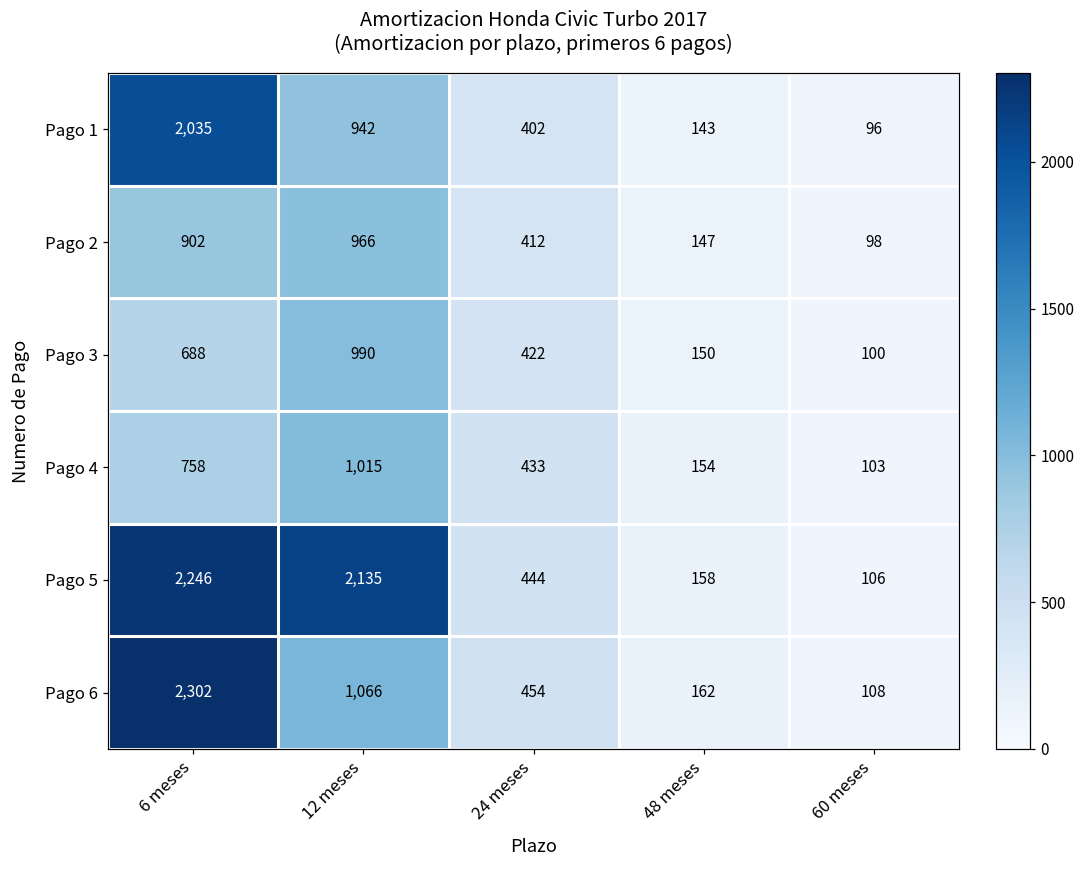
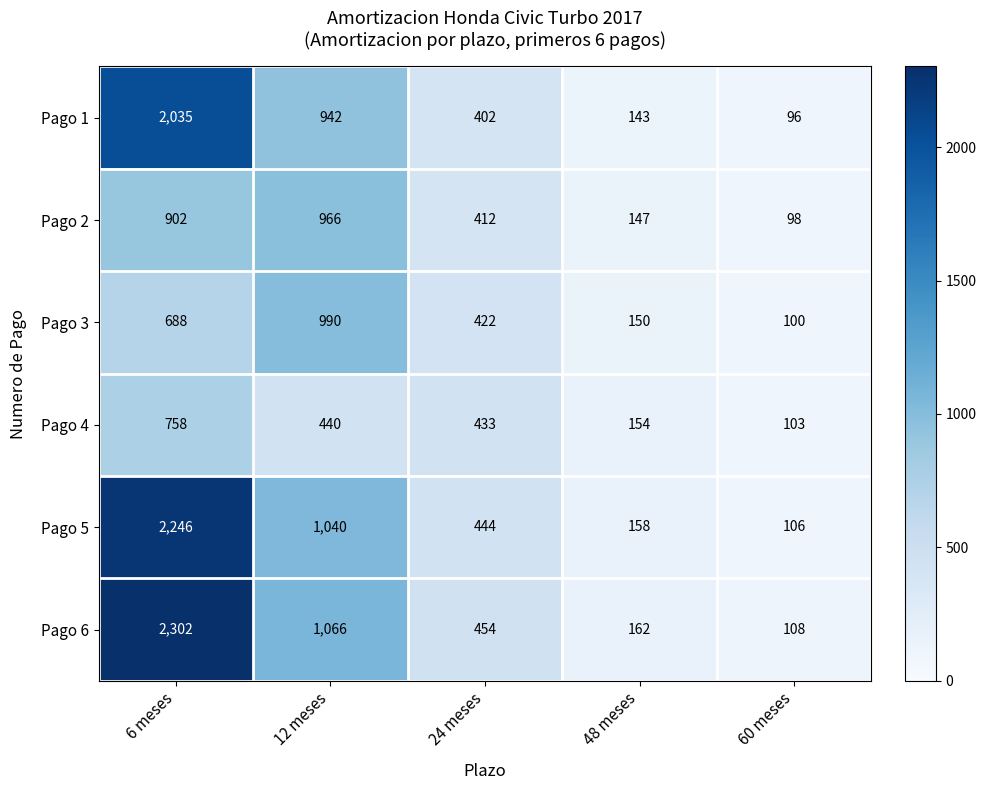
Pago 4, 12 meses: 1,015 -> 440
Pago 5, 12 meses: 2,135 -> 1,040
